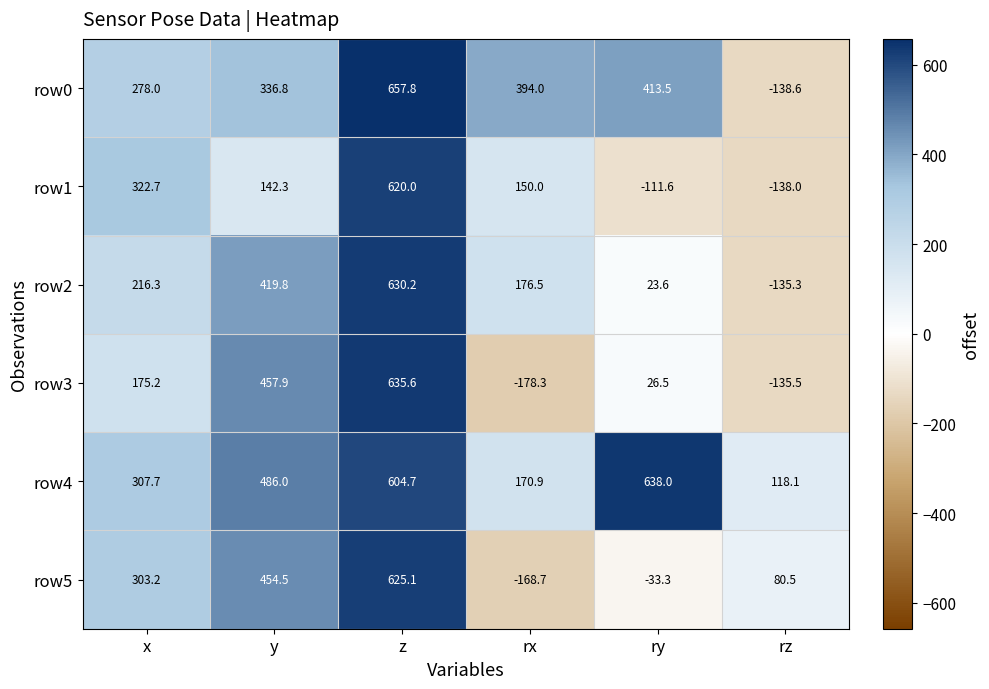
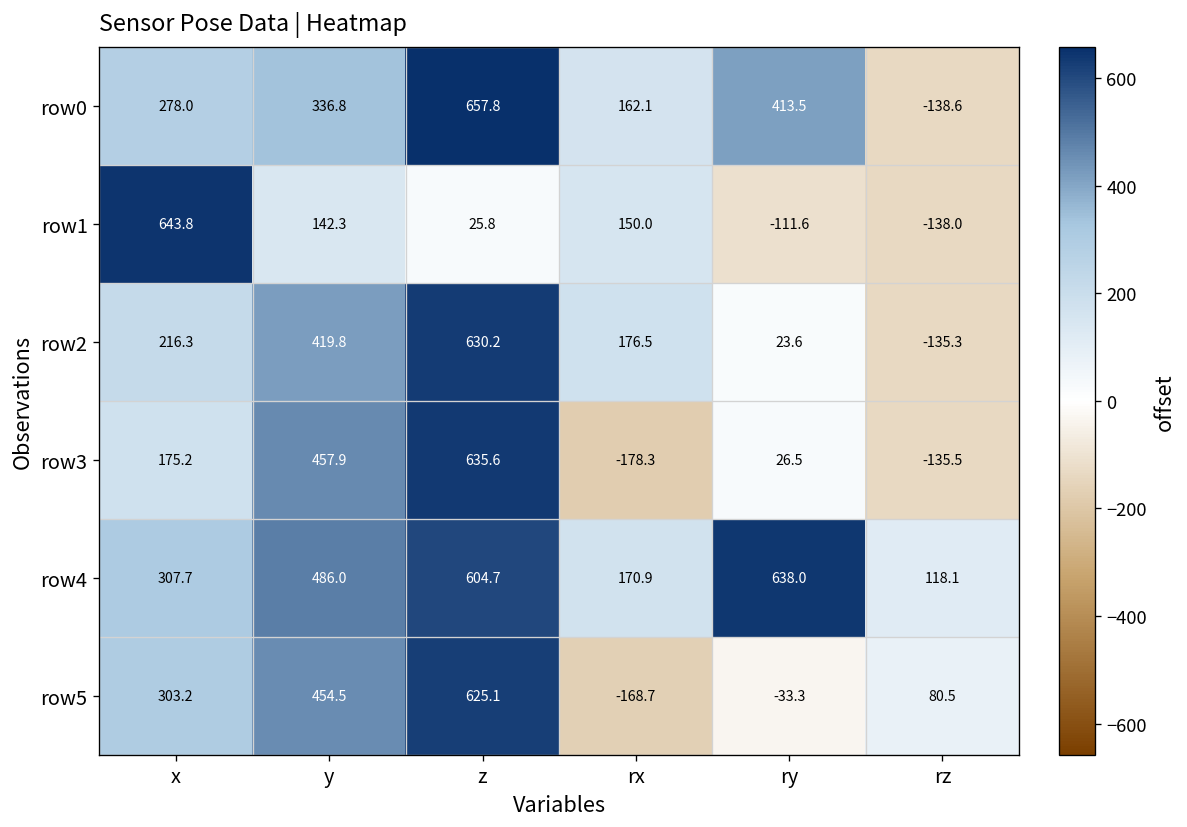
row0, rx: 394.0 -> 162.1
row1, x: 322.7 -> 643.8
row1, z: 620.0 -> 25.8
